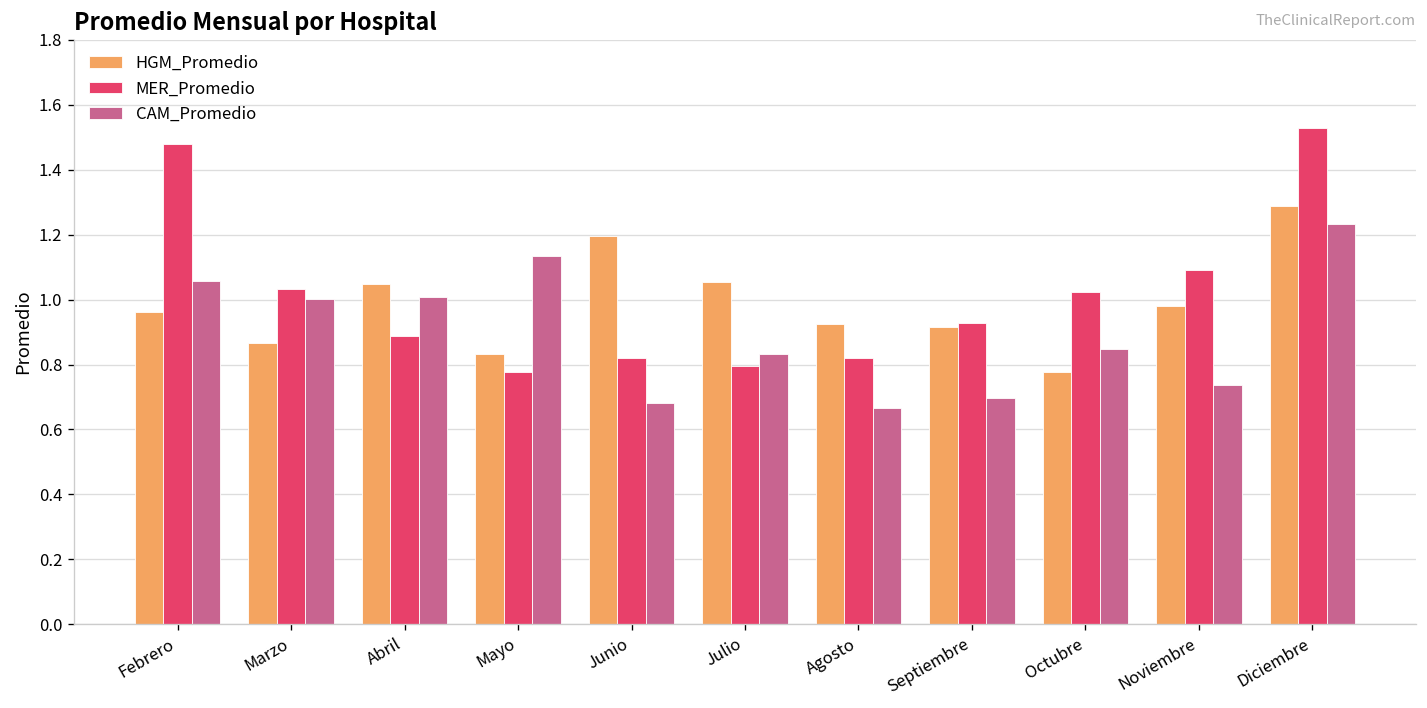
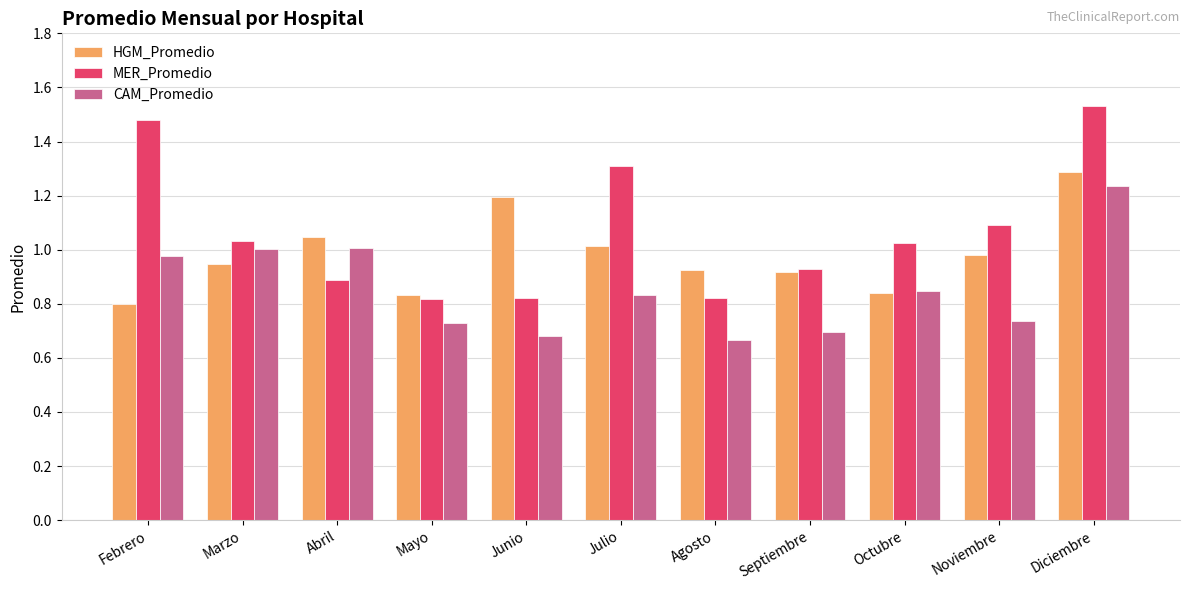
HGM_Promedio, Febrero: 0.96 -> 0.80
CAM_Promedio, Febrero: 1.06 -> 0.98
HGM_Promedio, Marzo: 0.87 -> 0.95
MER_Promedio, Mayo: 0.78 -> 0.82
CAM_Promedio, Mayo: 1.13 -> 0.73
HGM_Promedio, Julio: 1.05 -> 1.01
MER_Promedio, Julio: 0.80 -> 1.31
HGM_Promedio, Octubre: 0.78 -> 0.84
